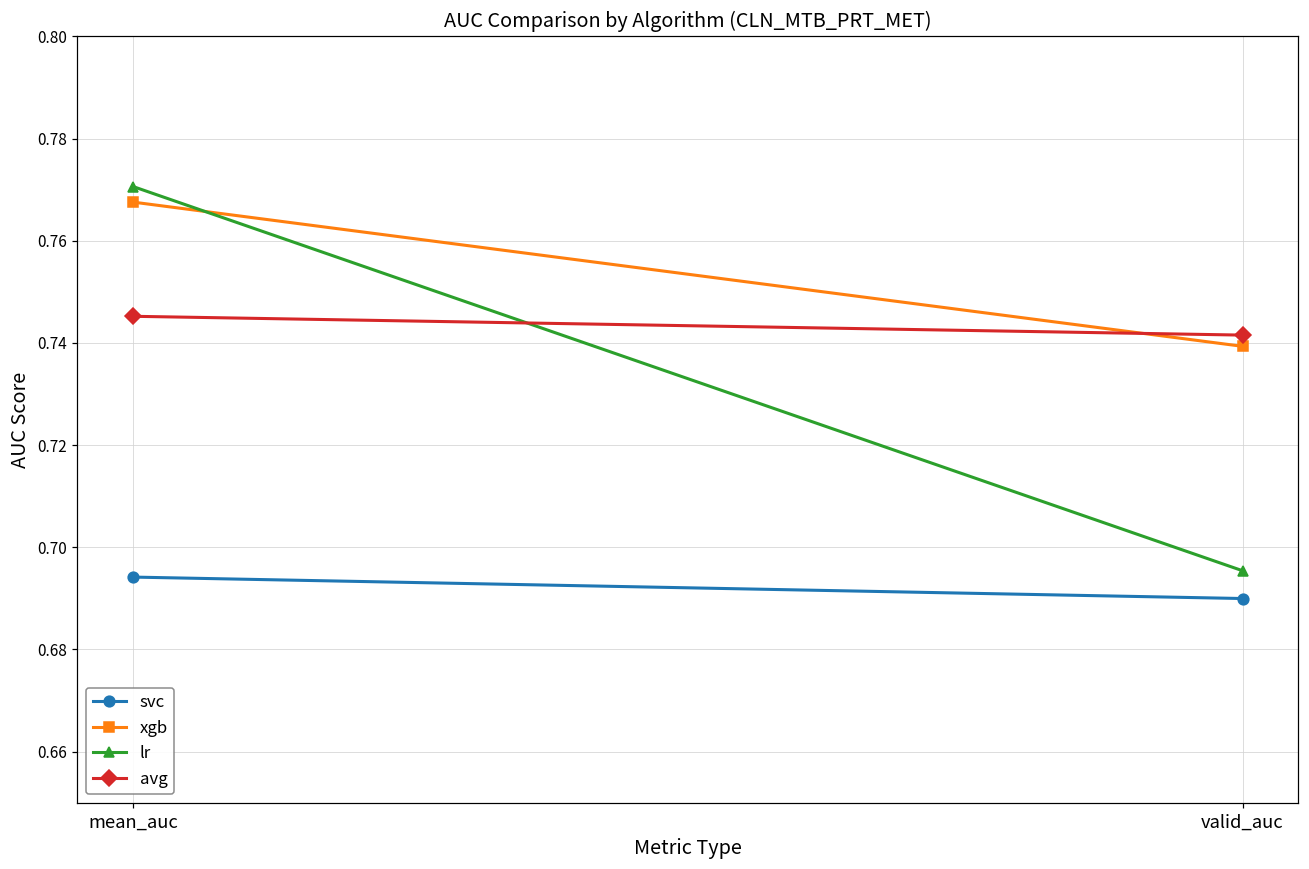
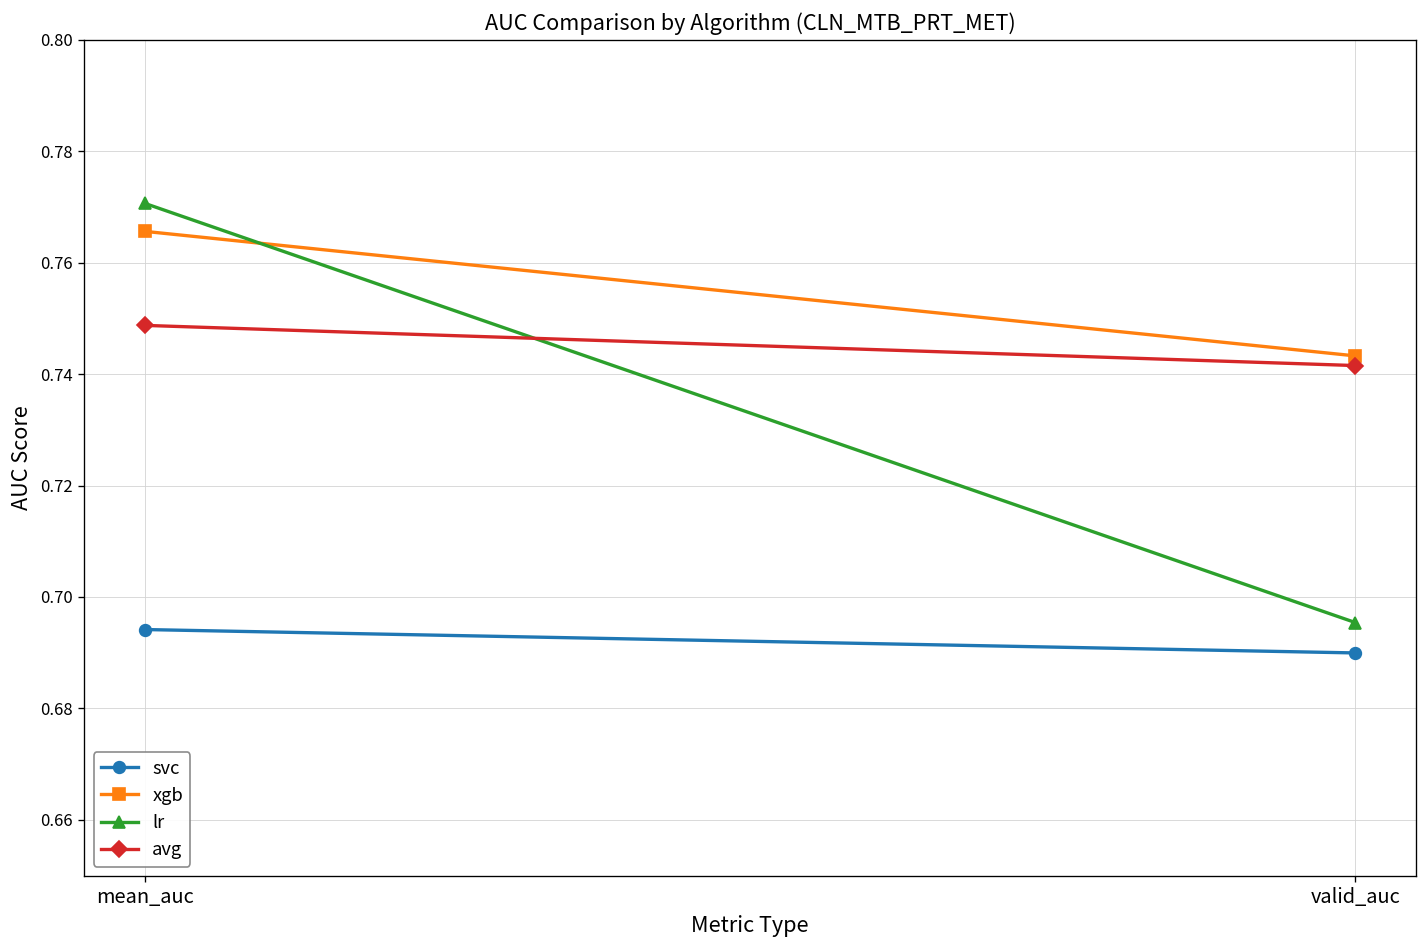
xgb, mean_auc: 0.768 -> 0.766
avg, mean_auc: 0.745 -> 0.749
xgb, valid_auc: 0.739 -> 0.743
